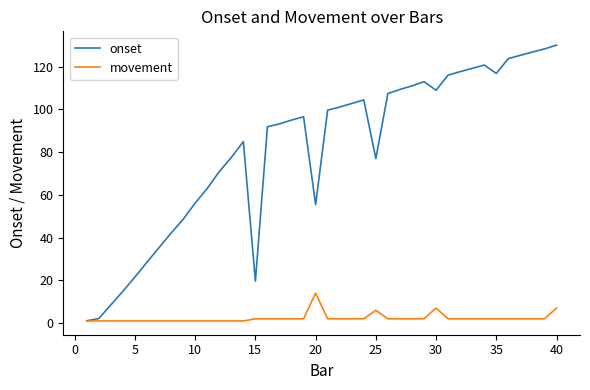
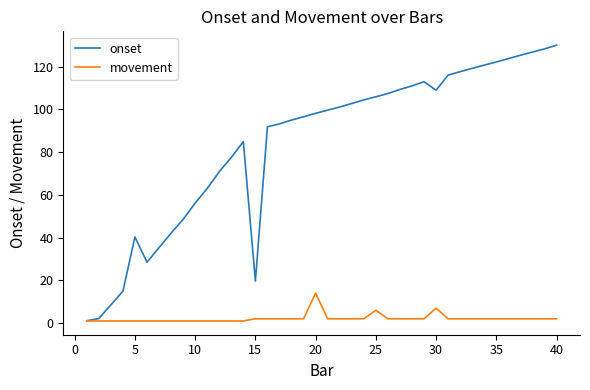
onset, 5: 22 -> 40
onset, 20: 55 -> 98
onset, 25: 77 -> 106
onset, 35: 117 -> 122
movement, 40: 7 -> 2
